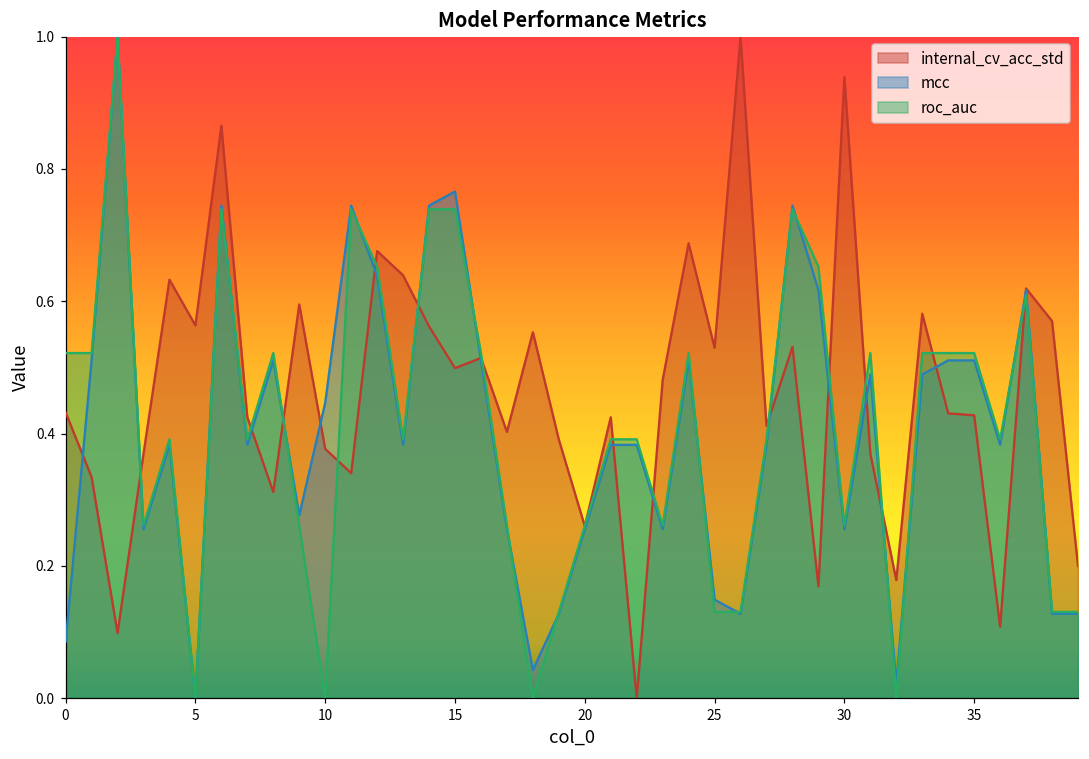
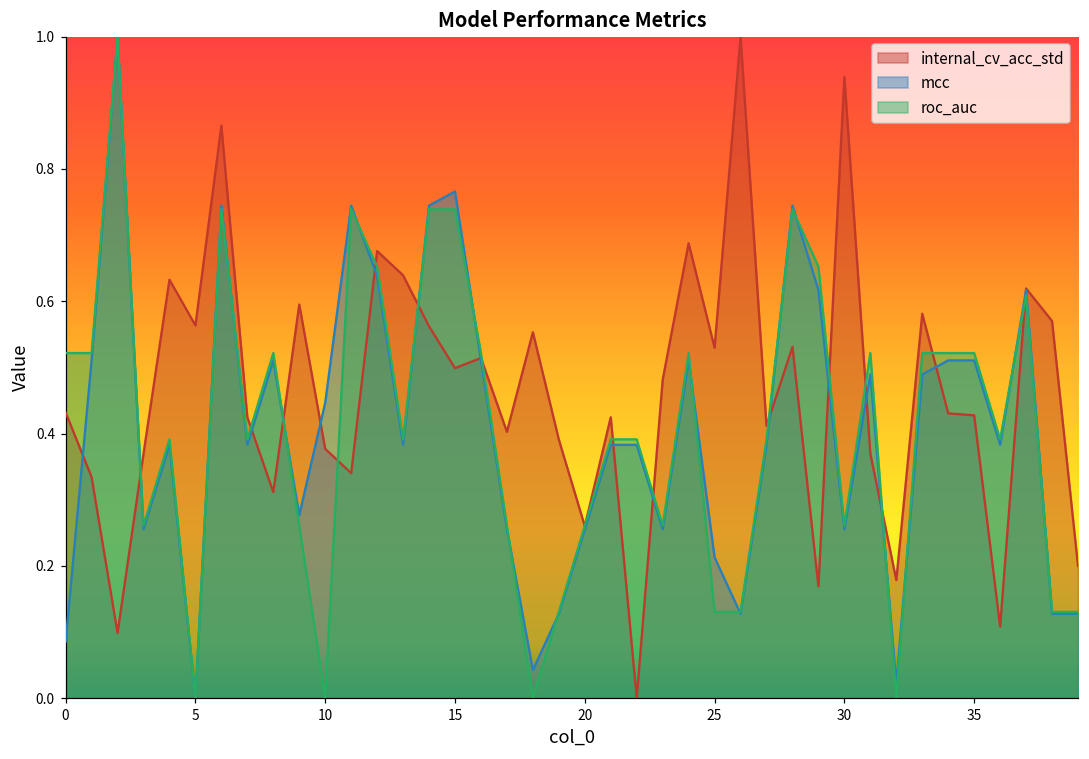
mcc, 25: 0.15 -> 0.21
